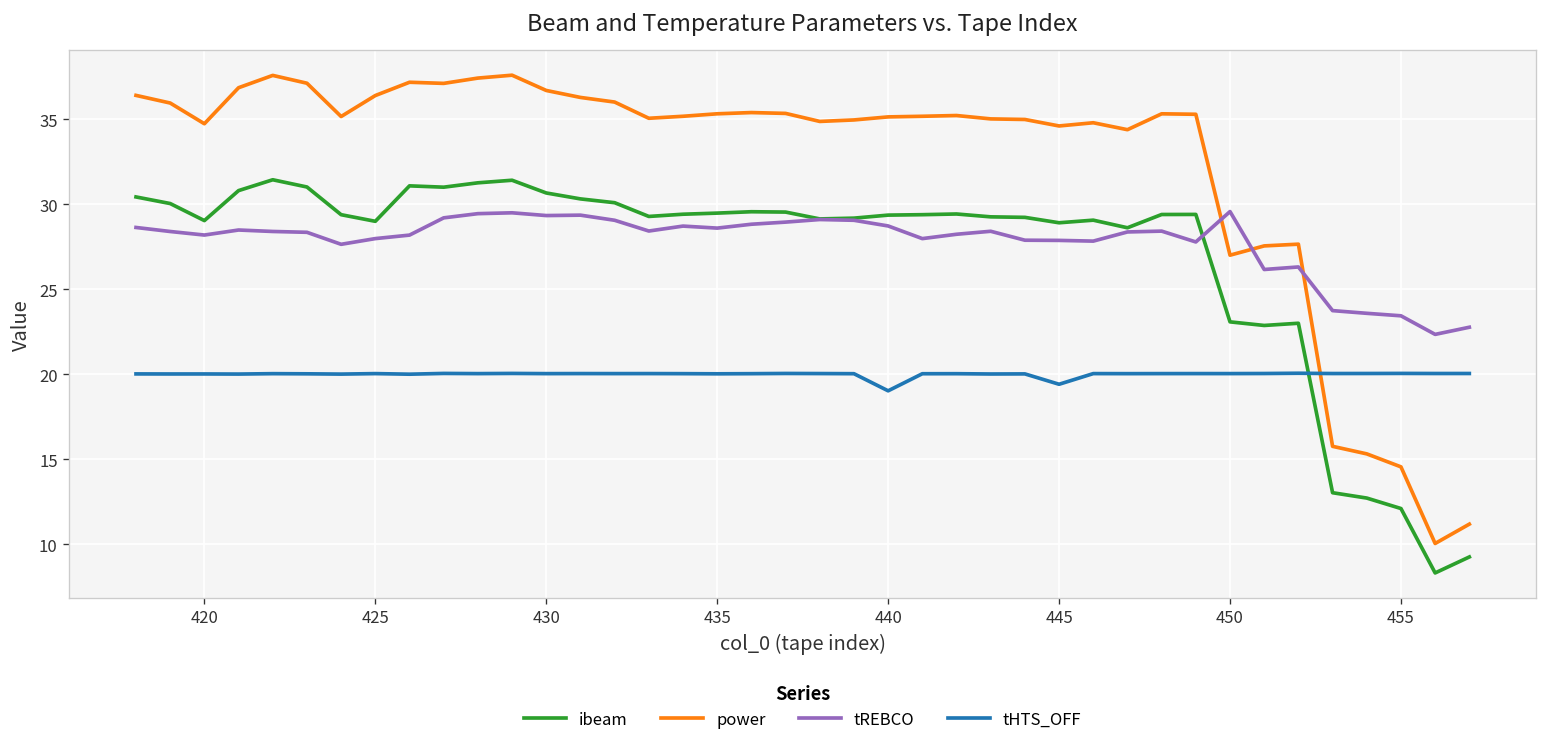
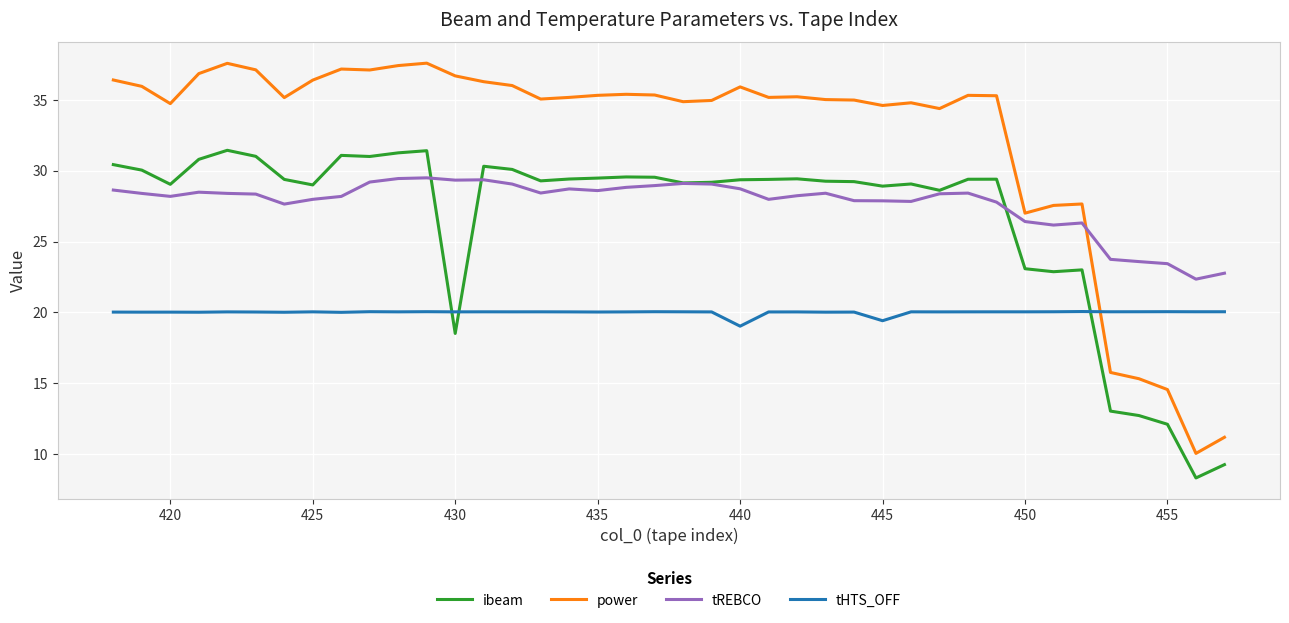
ibeam, 430: 30.7 -> 18.5
power, 440: 35.1 -> 35.9
tREBCO, 450: 29.6 -> 26.4
